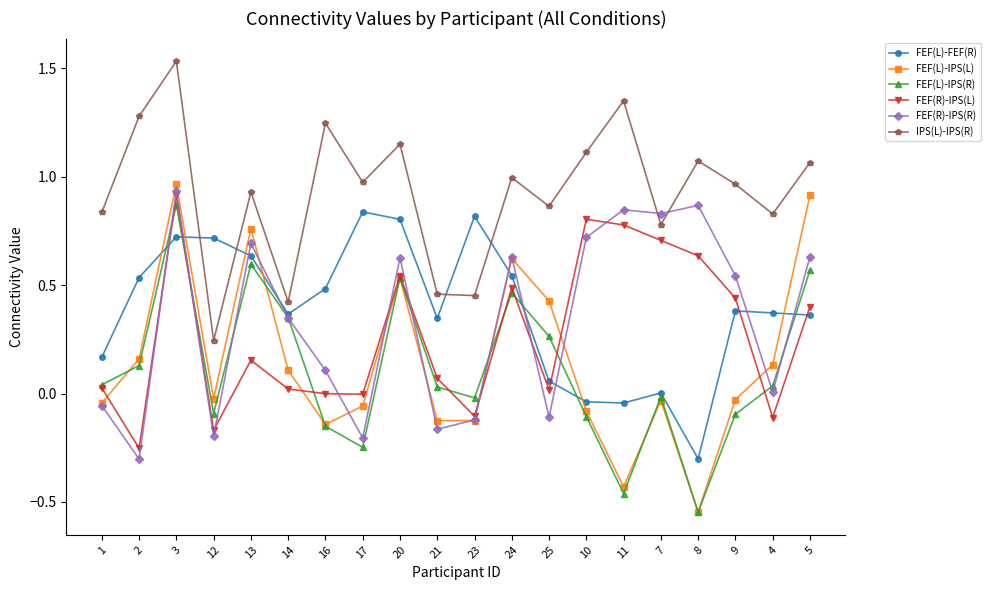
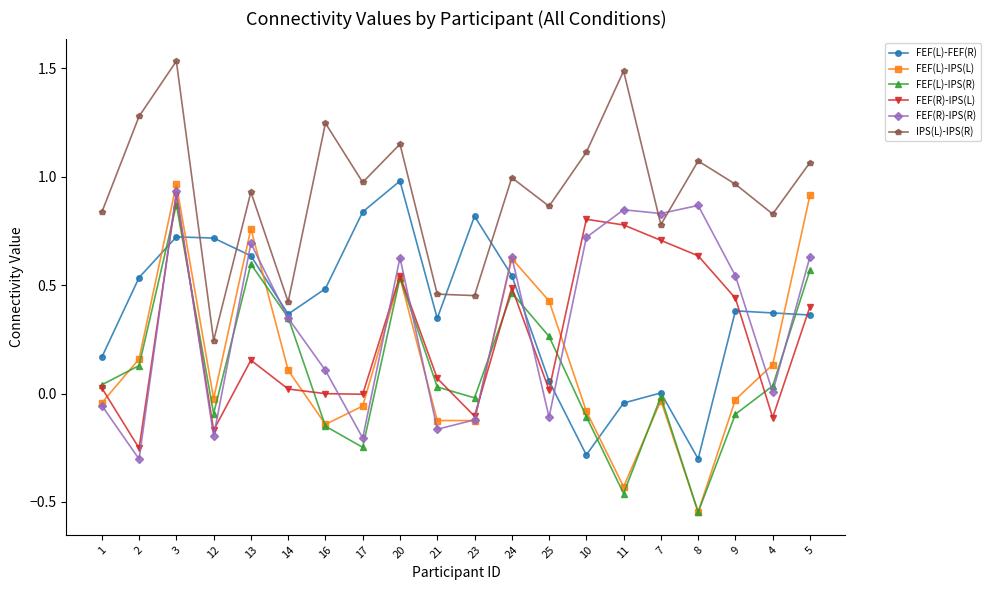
FEF(L)-FEF(R), 20: 0.80 -> 0.98
FEF(L)-FEF(R), 10: -0.04 -> -0.28
IPS(L)-IPS(R), 11: 1.35 -> 1.49
